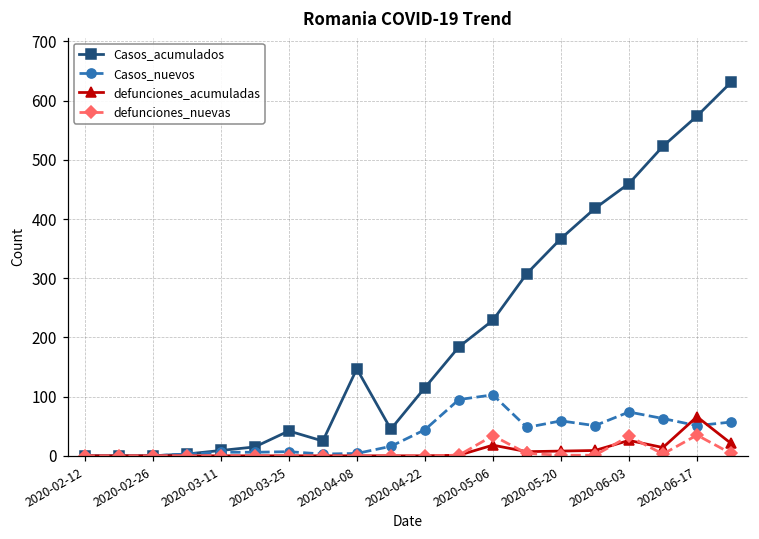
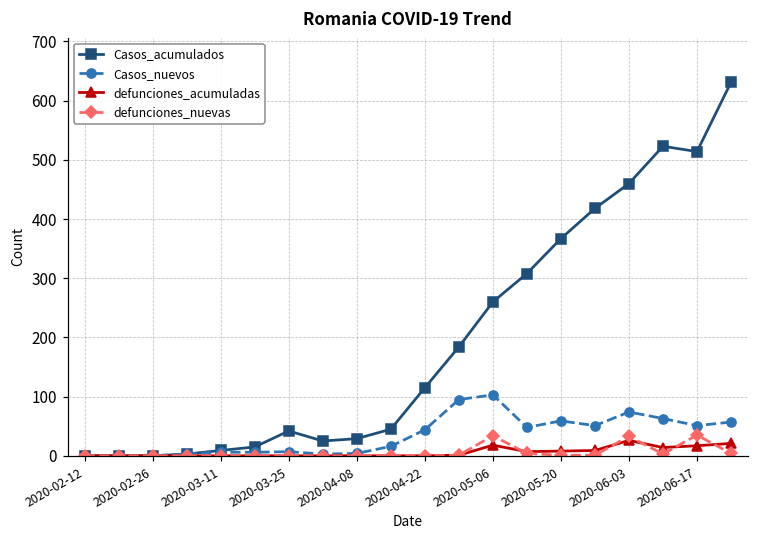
Casos_acumulados, 2020-04-08: 150 -> 30
Casos_acumulados, 2020-05-06: 230 -> 260
Casos_acumulados, 2020-06-17: 570 -> 510
defunciones_acumuladas, 2020-06-17: 70 -> 20
